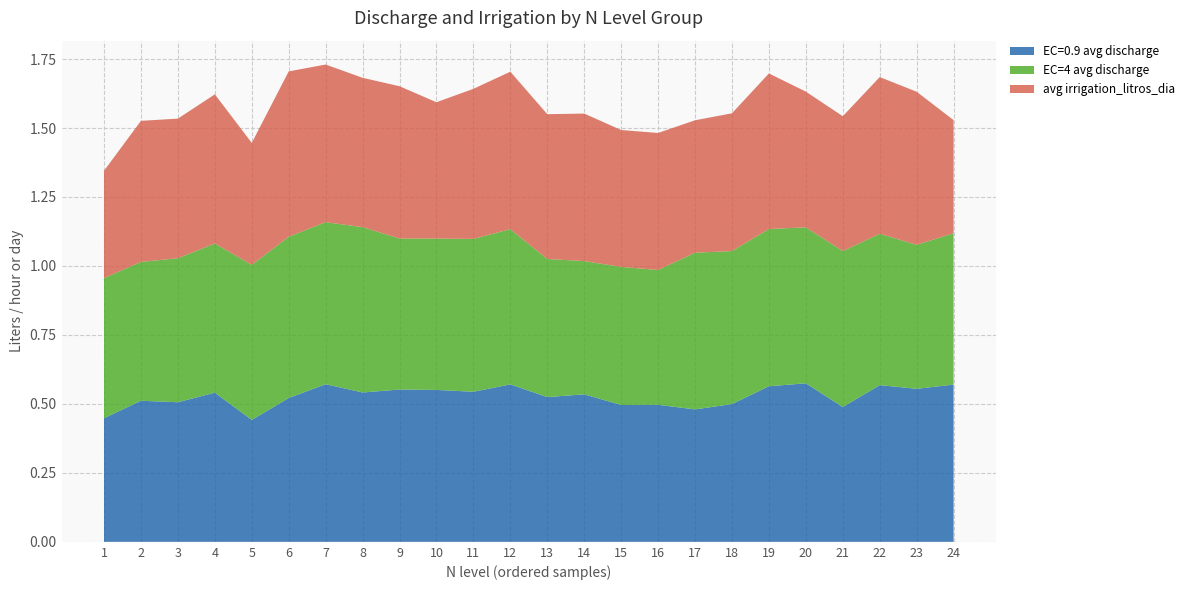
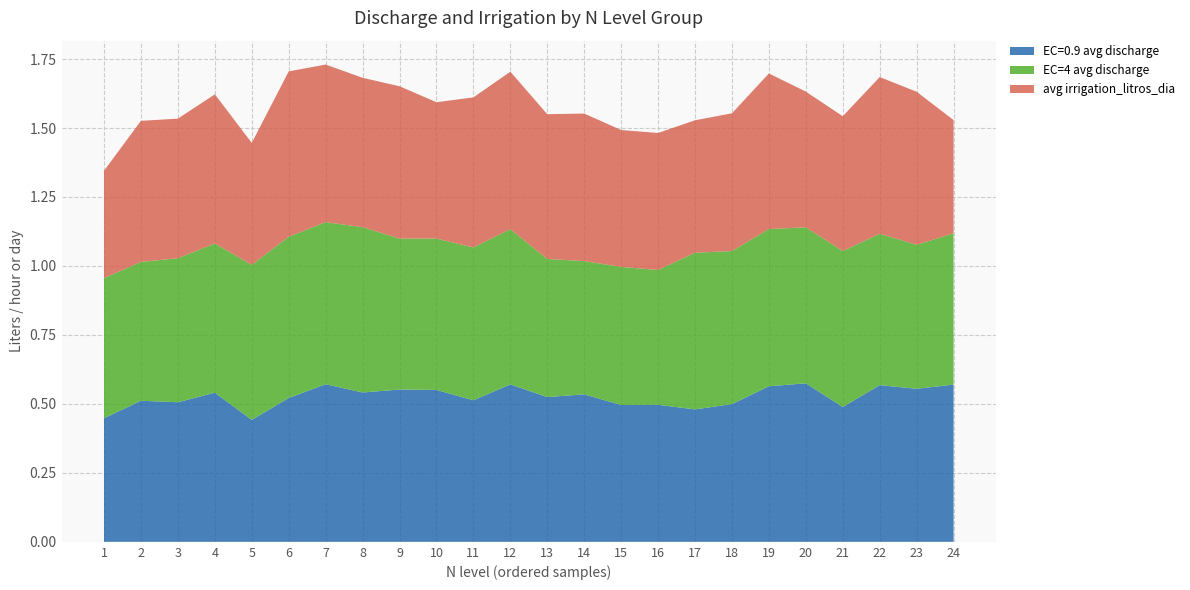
EC=0.9 avg discharge, 11: 0.54 -> 0.51
